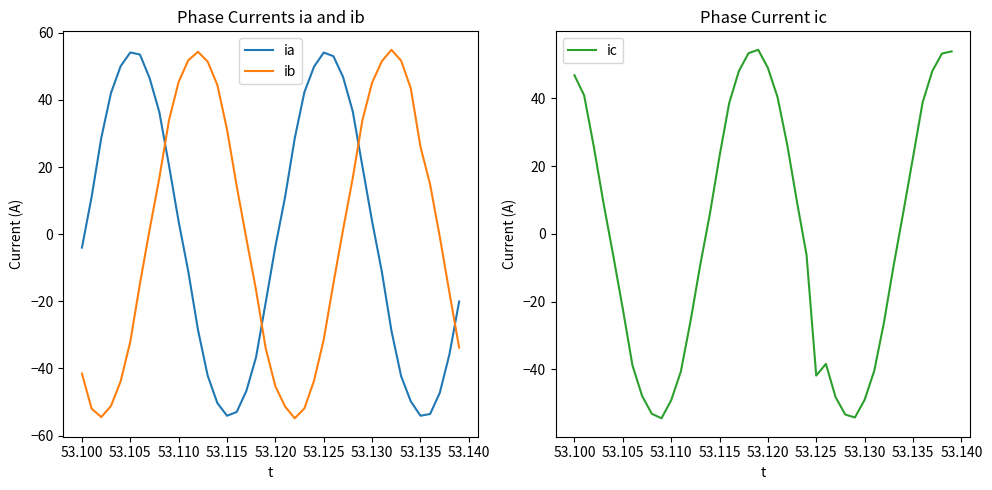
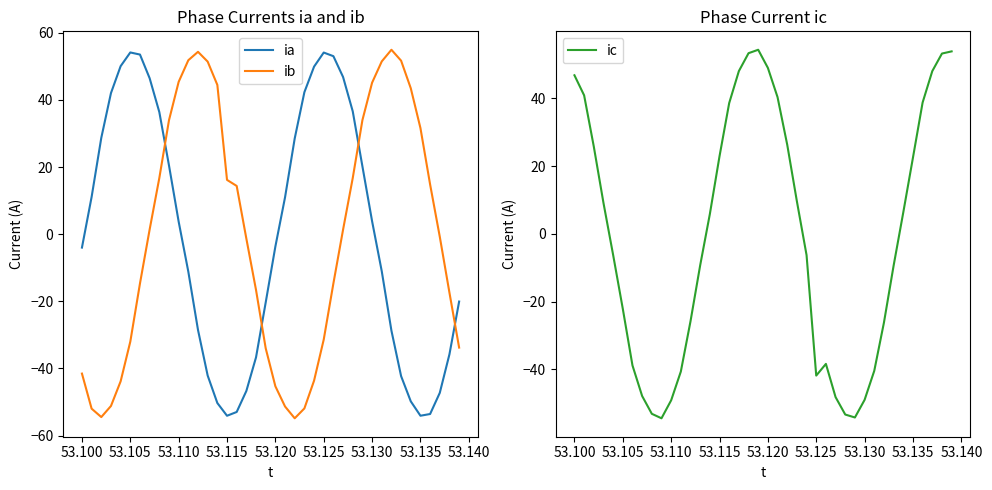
Phase Currents ia and ib, ib, 53.115: 31 -> 16
Phase Currents ia and ib, ib, 53.135: 26 -> 32
